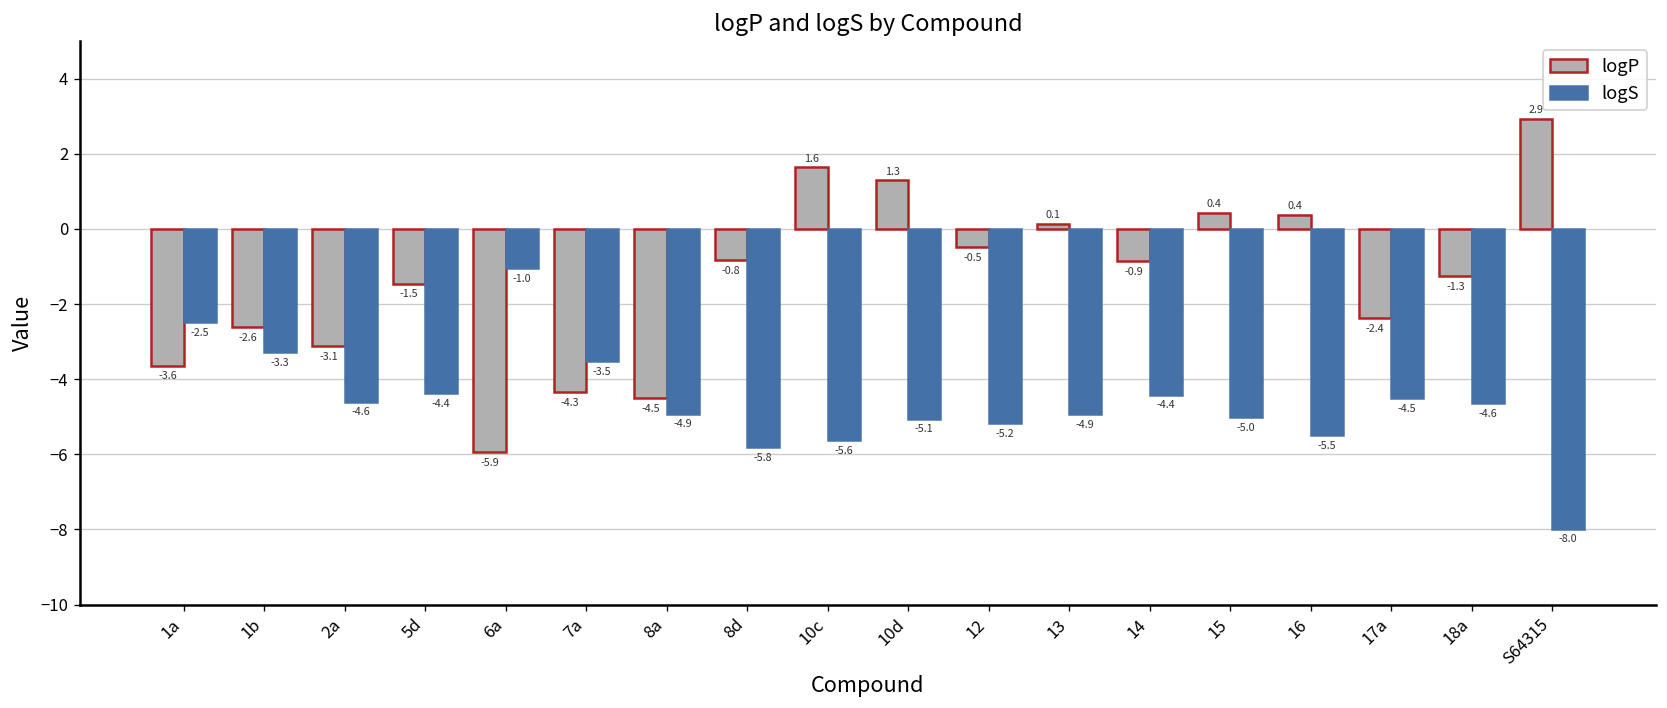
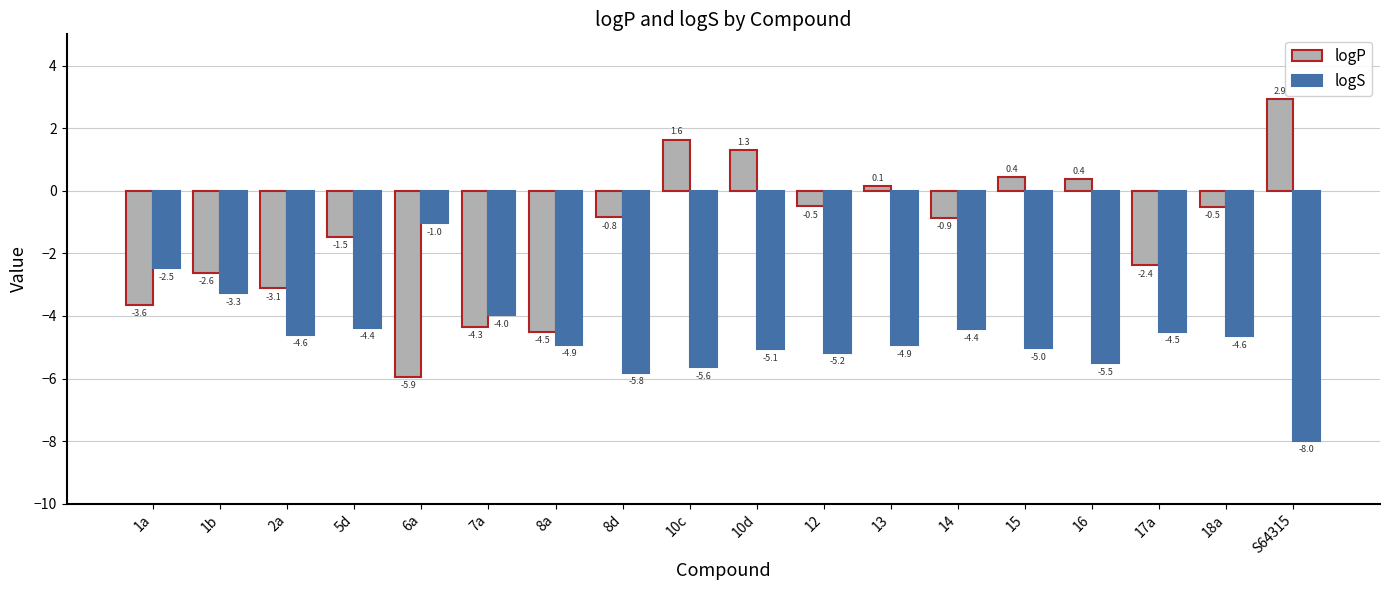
logS, 7a: -3.5 -> -4.0
logP, 18a: -1.3 -> -0.5
